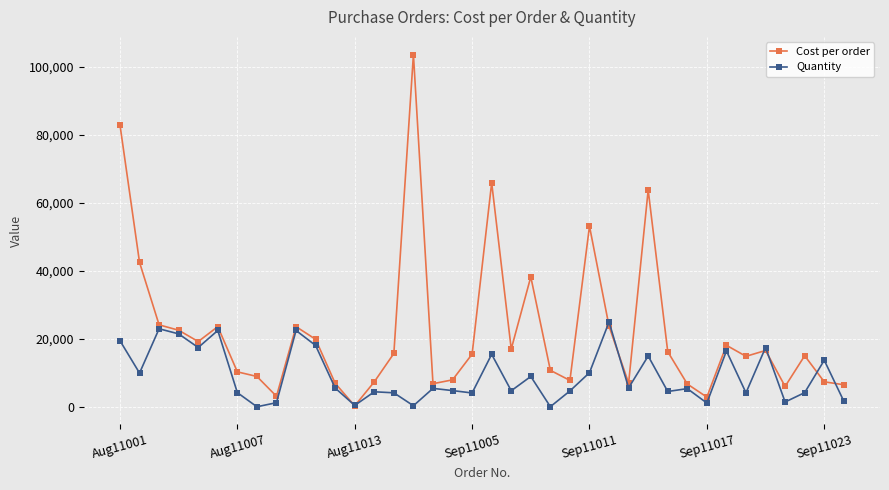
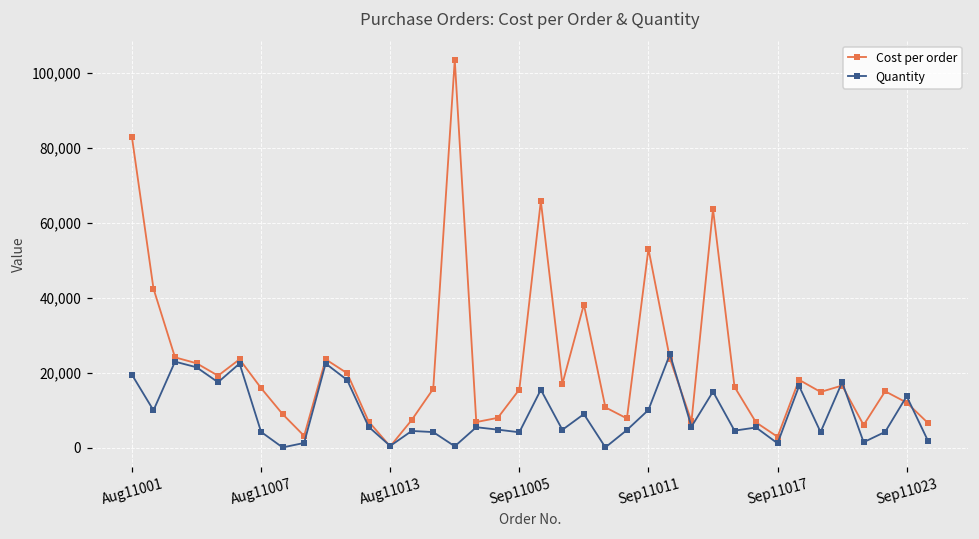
Cost per order, Aug11007: 10,000 -> 16,000
Cost per order, Sep11023: 7,000 -> 12,000
